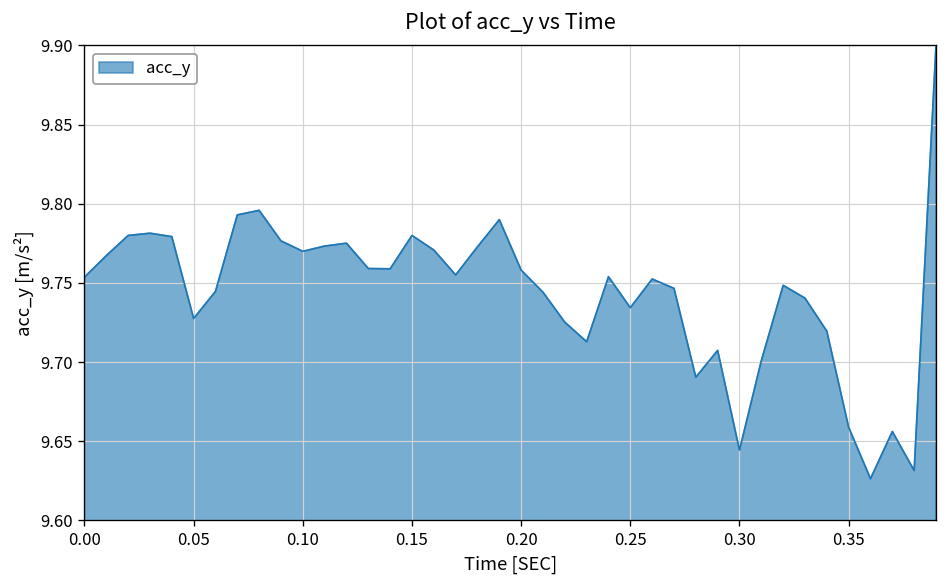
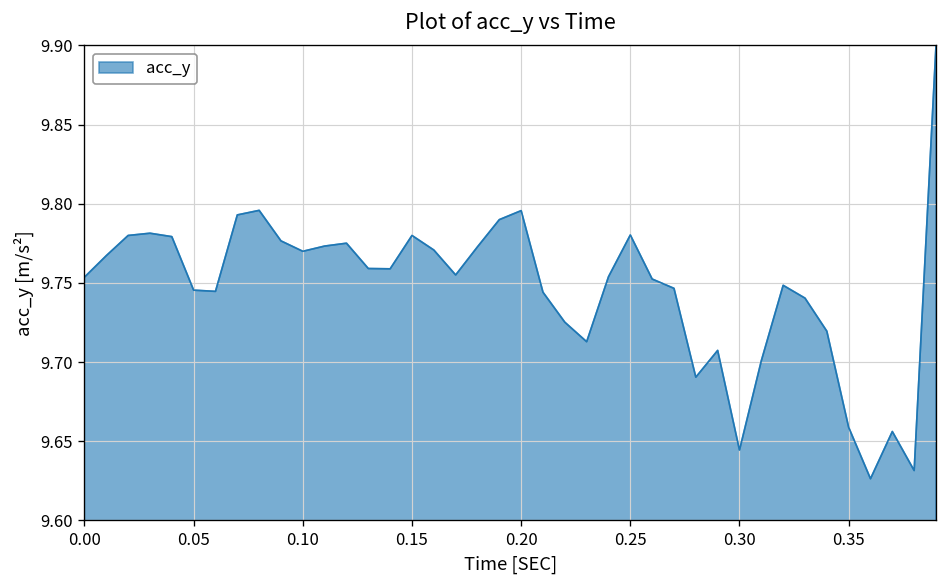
0.05: 9.728 -> 9.745
0.20: 9.758 -> 9.796
0.25: 9.734 -> 9.780
